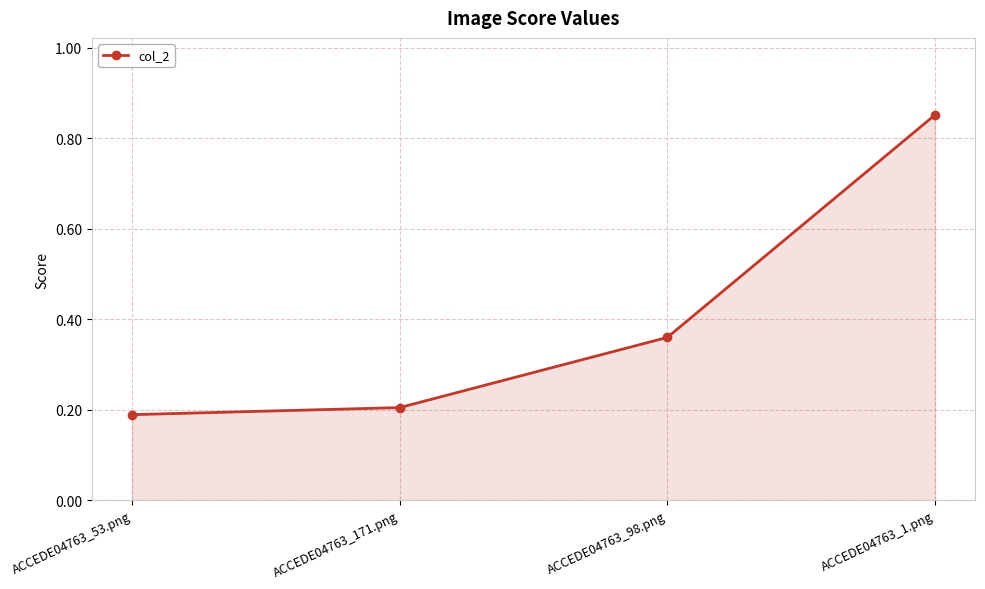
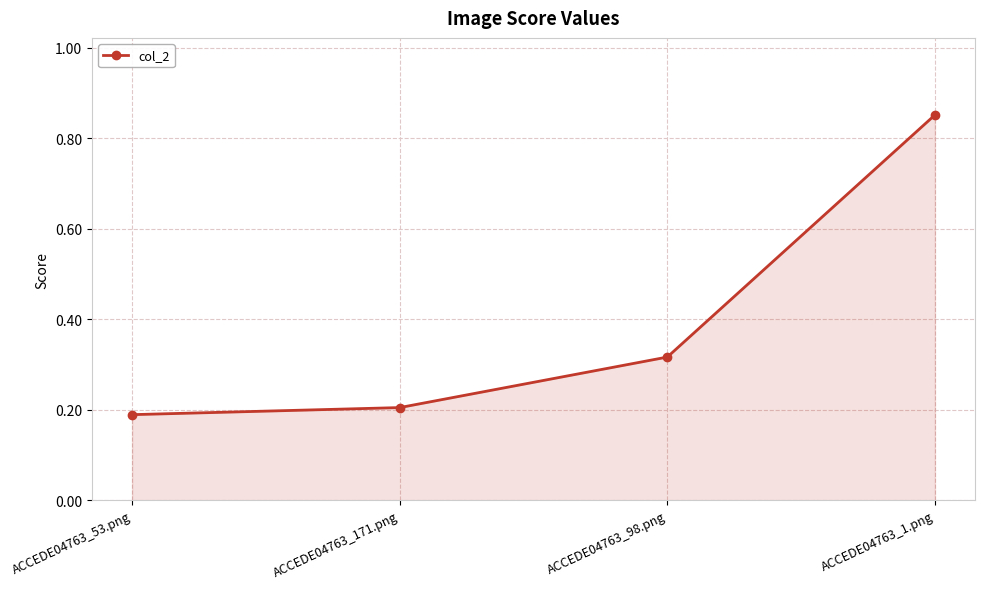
ACCEDE04763_98.png: 0.36 -> 0.32
